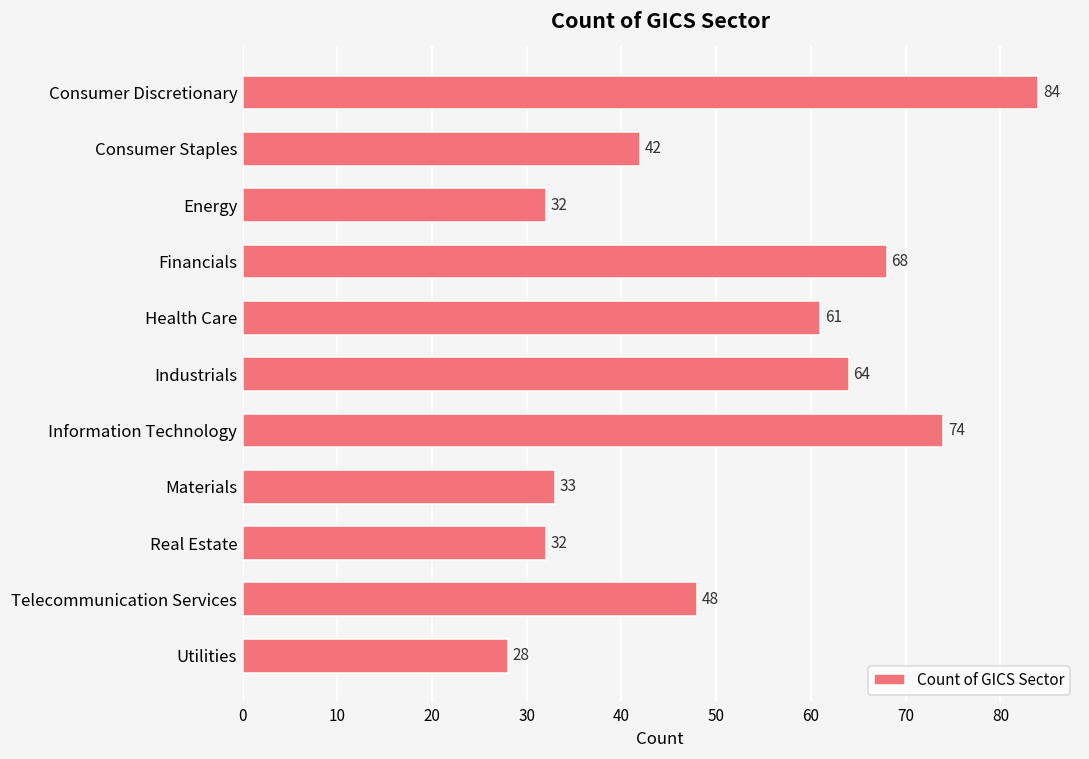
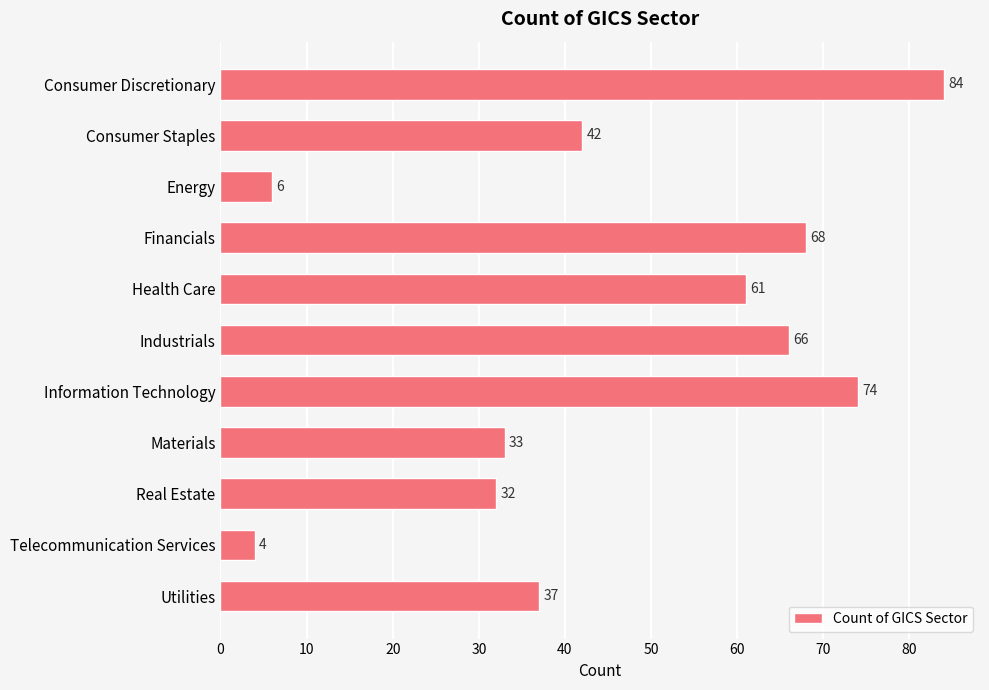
Energy: 32 -> 6
Industrials: 64 -> 66
Telecommunication Services: 48 -> 4
Utilities: 28 -> 37
